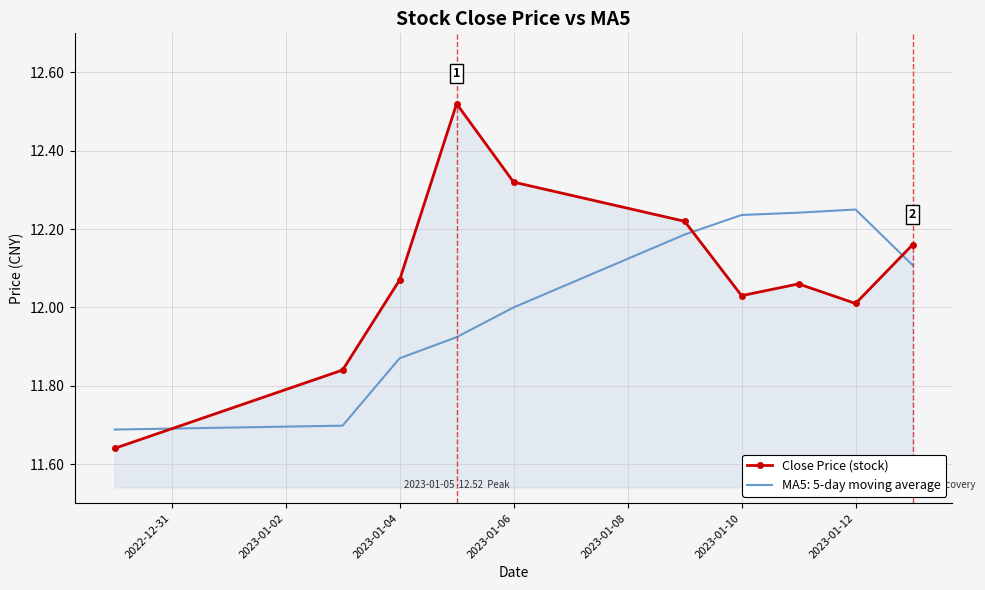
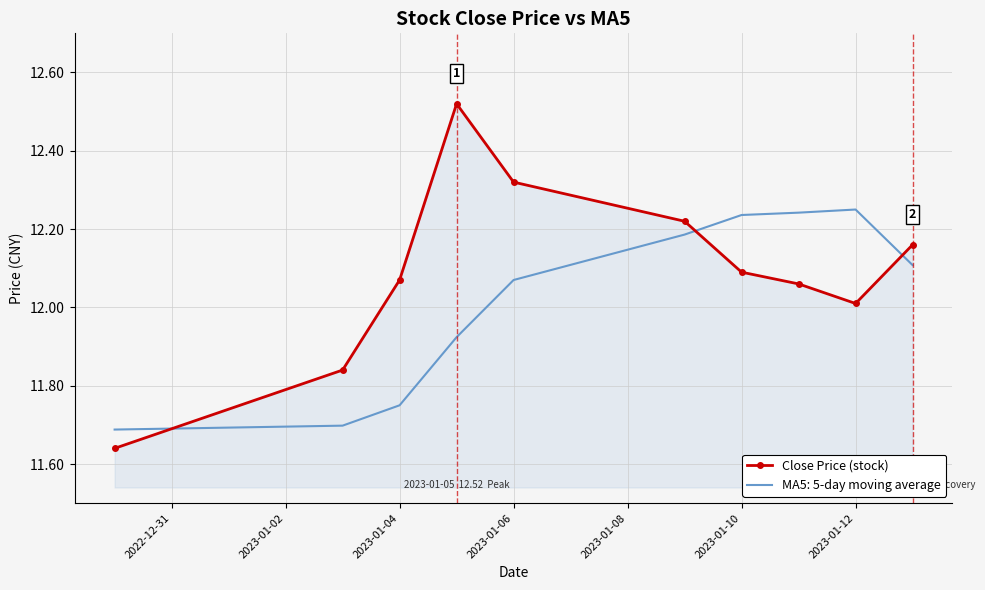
MA5: 5-day moving average, 2023-01-04: 11.87 -> 11.75
MA5: 5-day moving average, 2023-01-06: 12.00 -> 12.07
Close Price (stock), 2023-01-10: 12.03 -> 12.09
